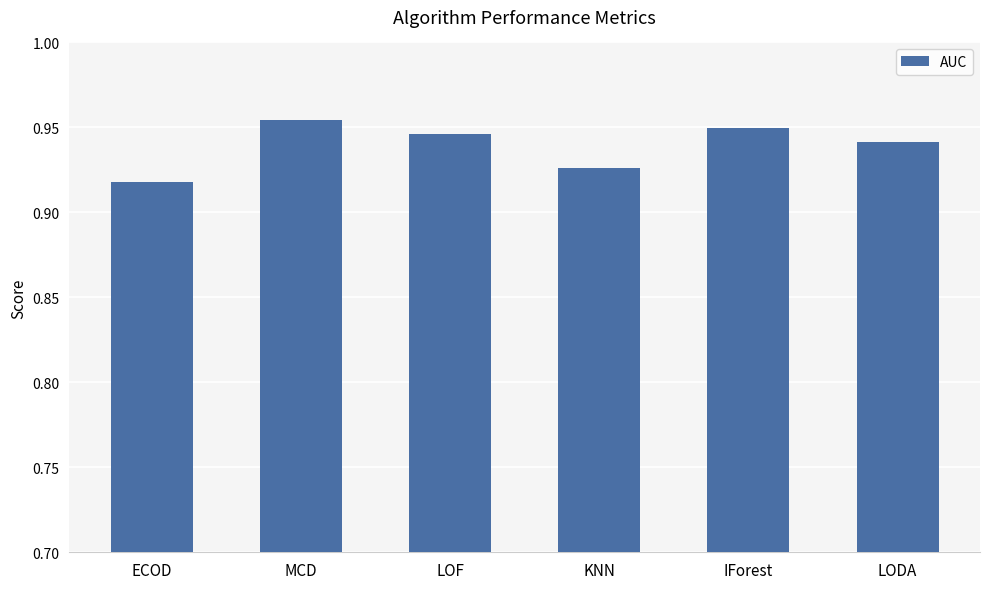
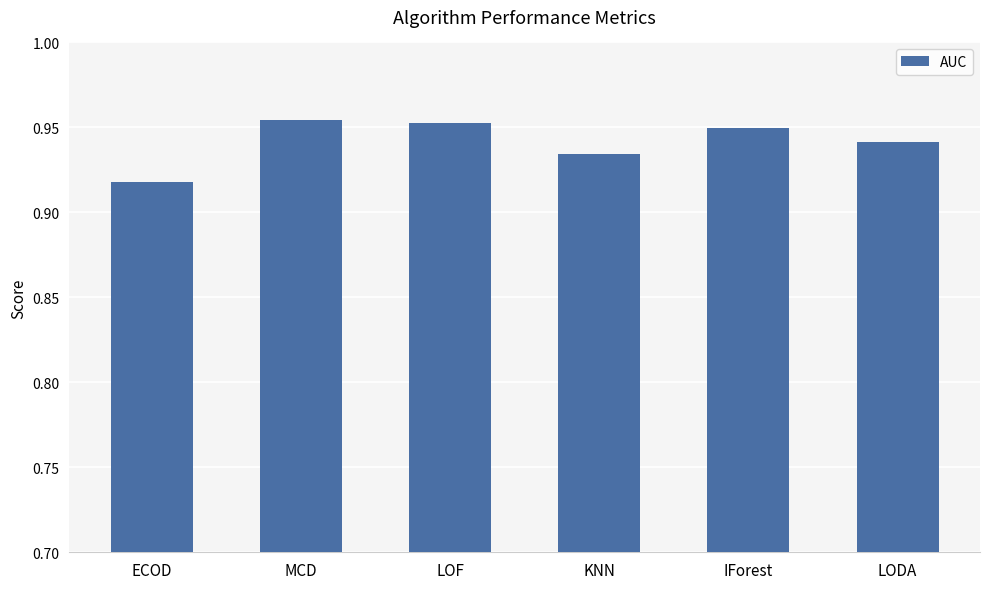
LOF: 0.946 -> 0.953
KNN: 0.926 -> 0.934
